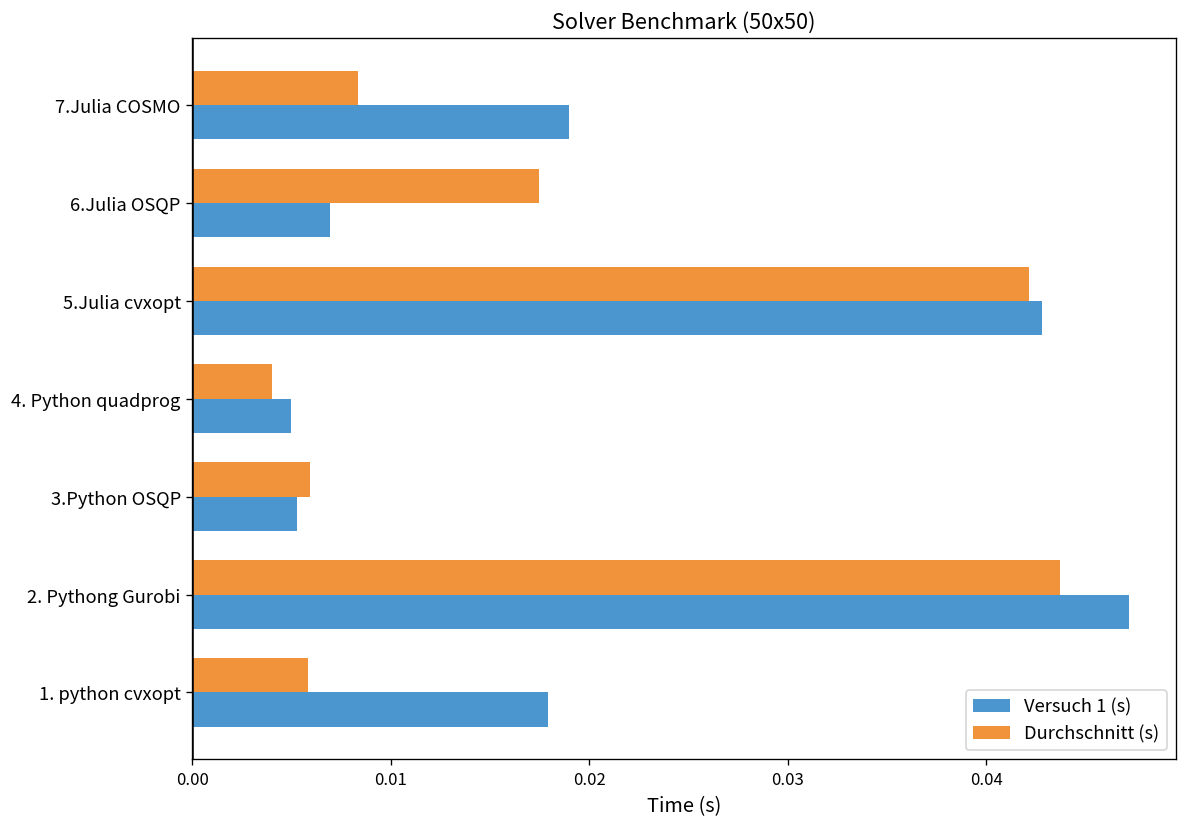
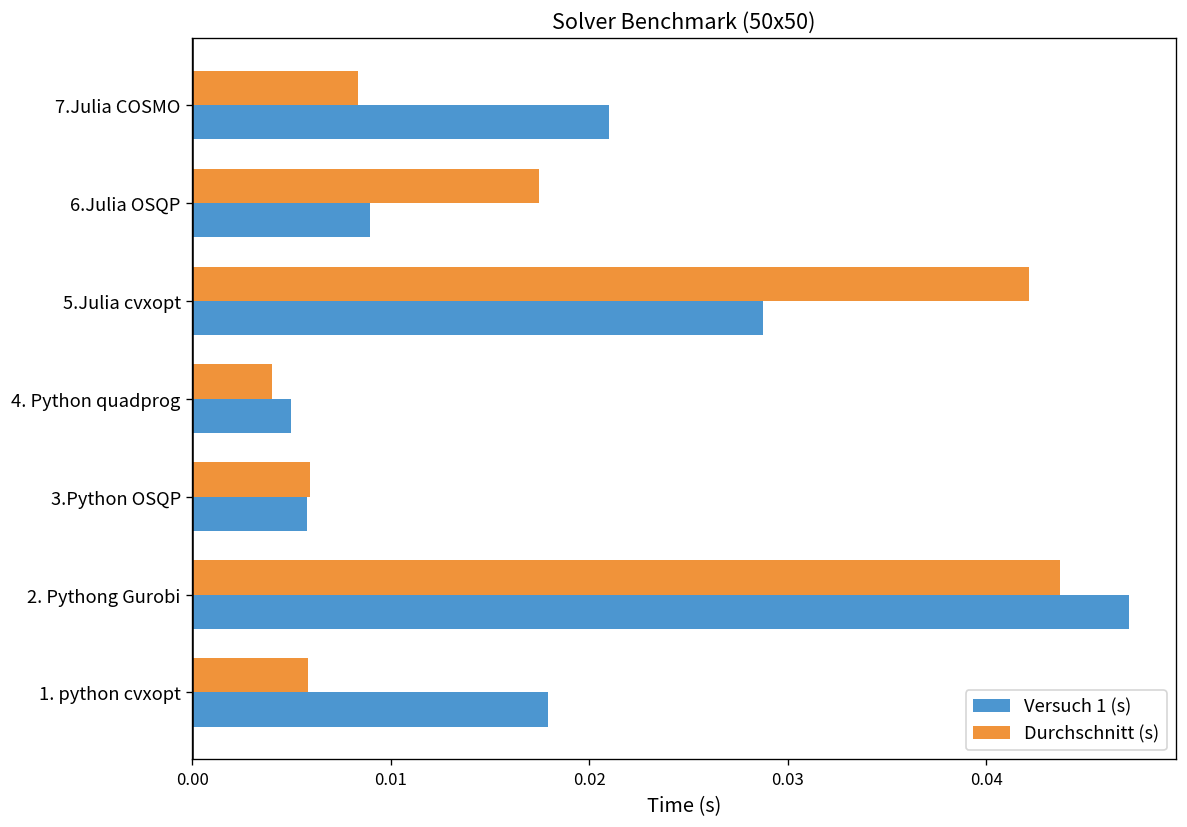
Versuch 1 (s), 7.Julia COSMO: 0.019 -> 0.021
Versuch 1 (s), 6.Julia OSQP: 0.0069 -> 0.0090
Versuch 1 (s), 5.Julia cvxopt: 0.0428 -> 0.0288
Versuch 1 (s), 3.Python OSQP: 0.0053 -> 0.0058
